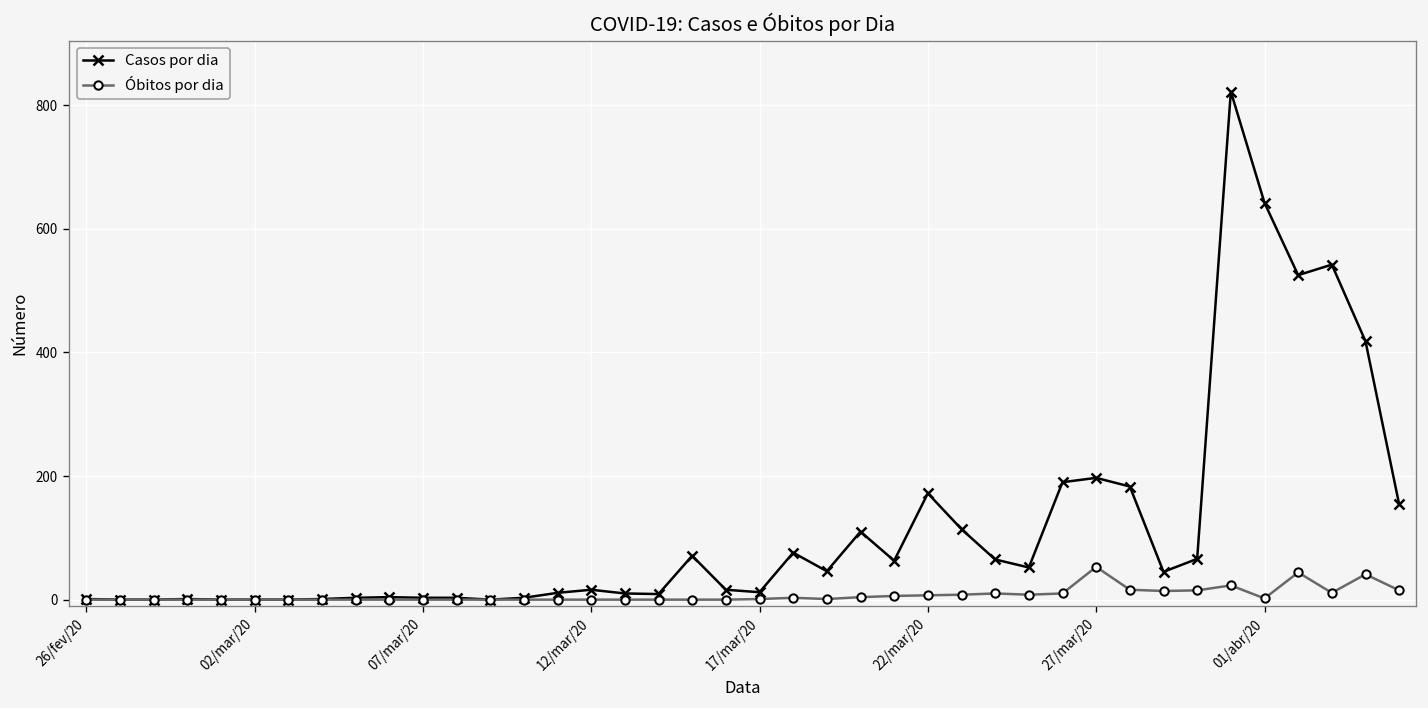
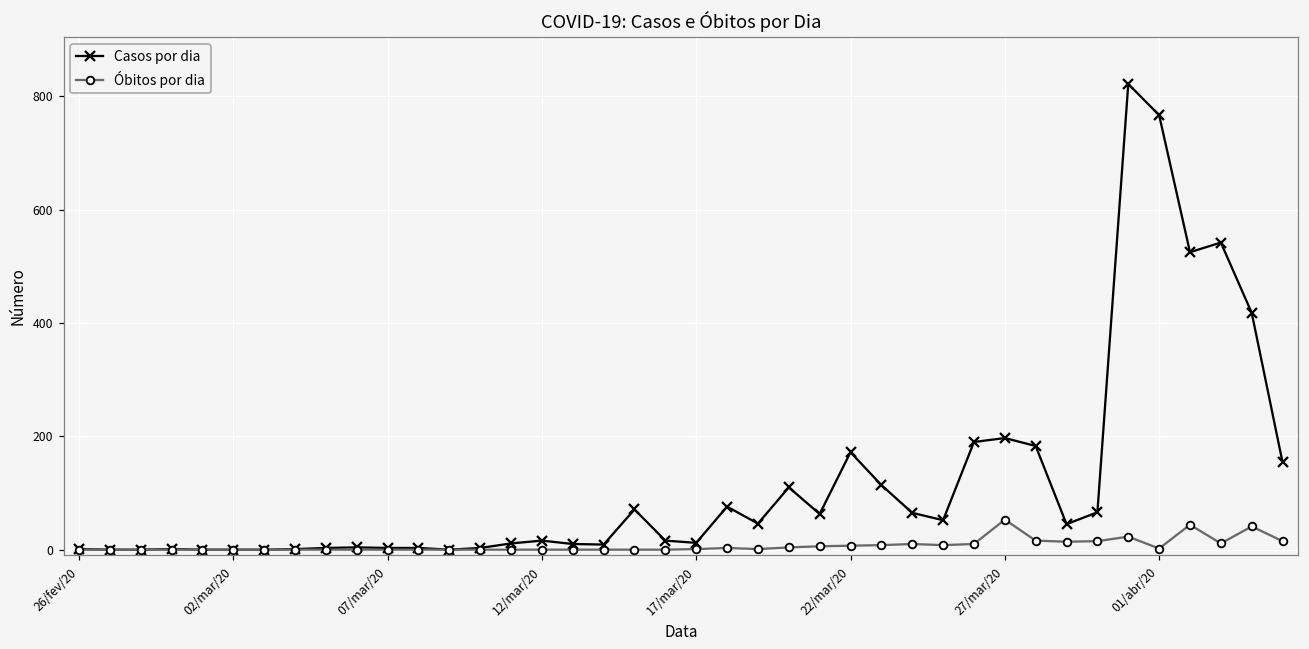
Casos por dia, 01/abr/20: 640 -> 770
